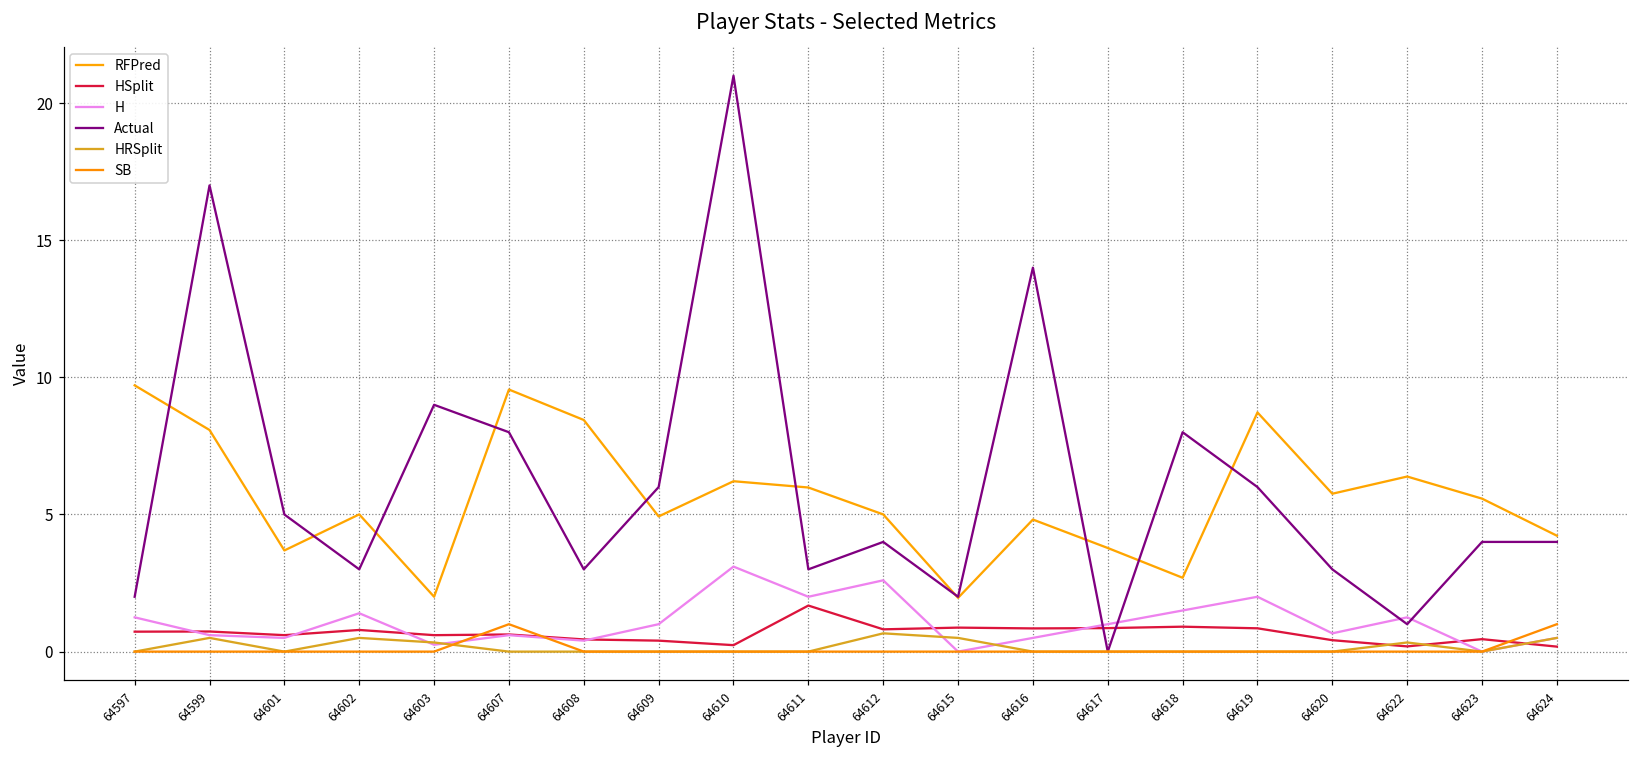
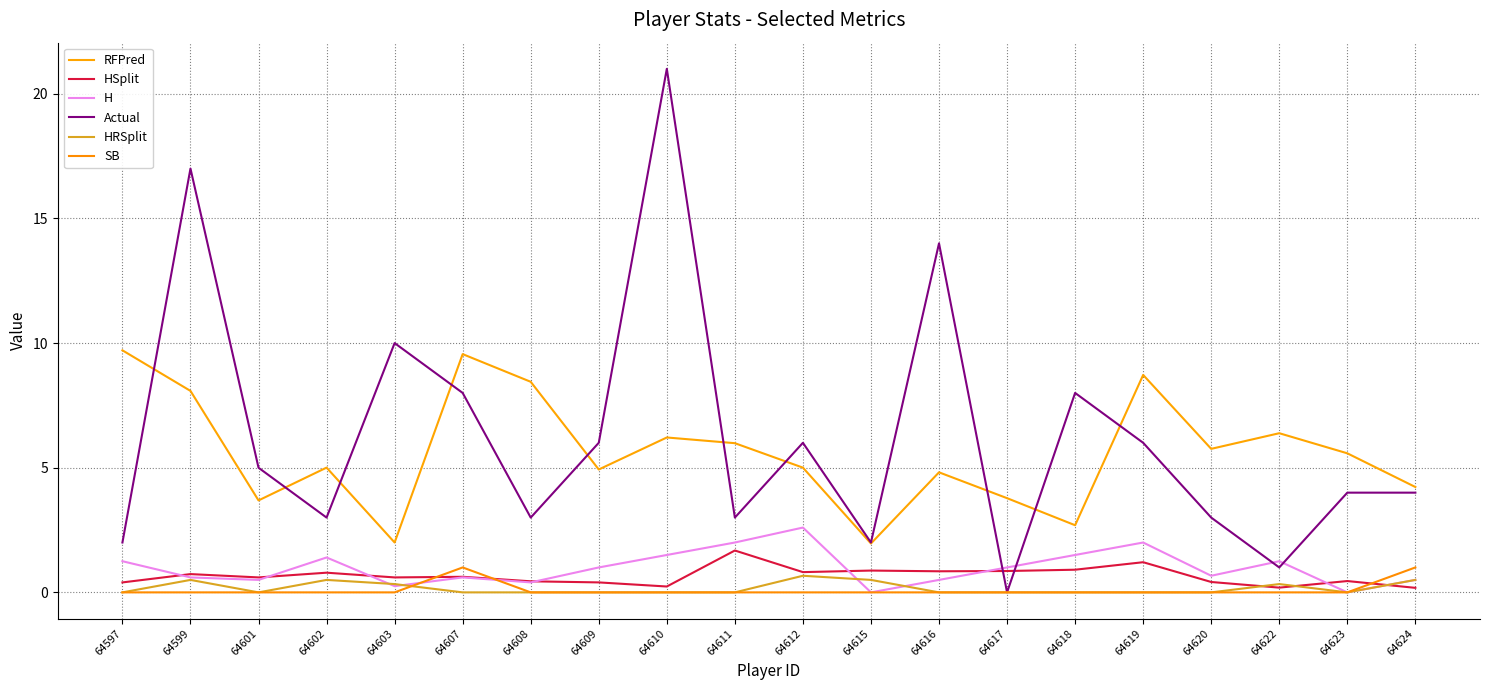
HSplit, 64597: 0.7 -> 0.4
Actual, 64603: 9 -> 10
H, 64610: 3.1 -> 1.5
Actual, 64612: 4 -> 6
HSplit, 64619: 0.9 -> 1.2
